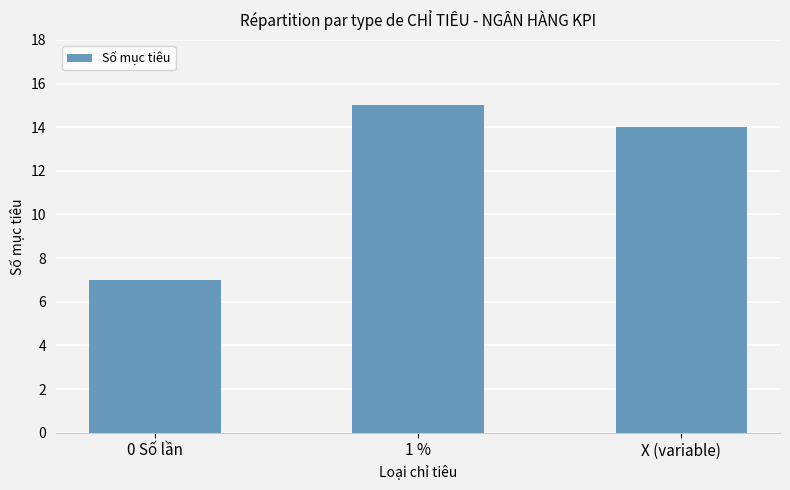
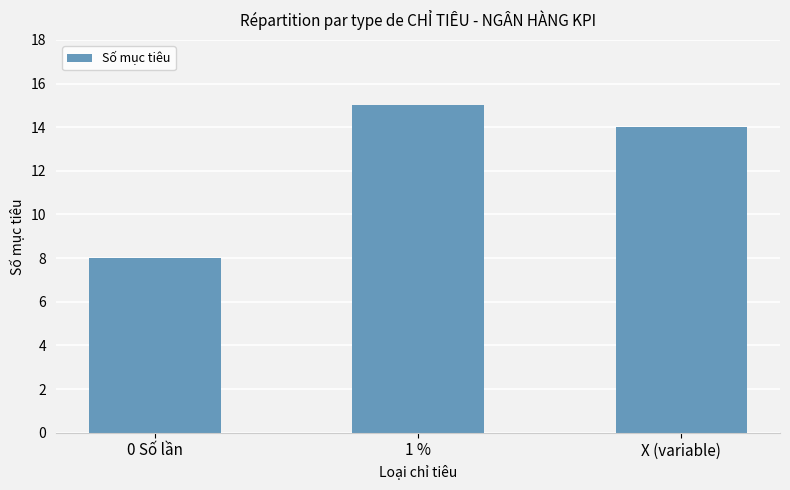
0 Số lần: 7 -> 8
